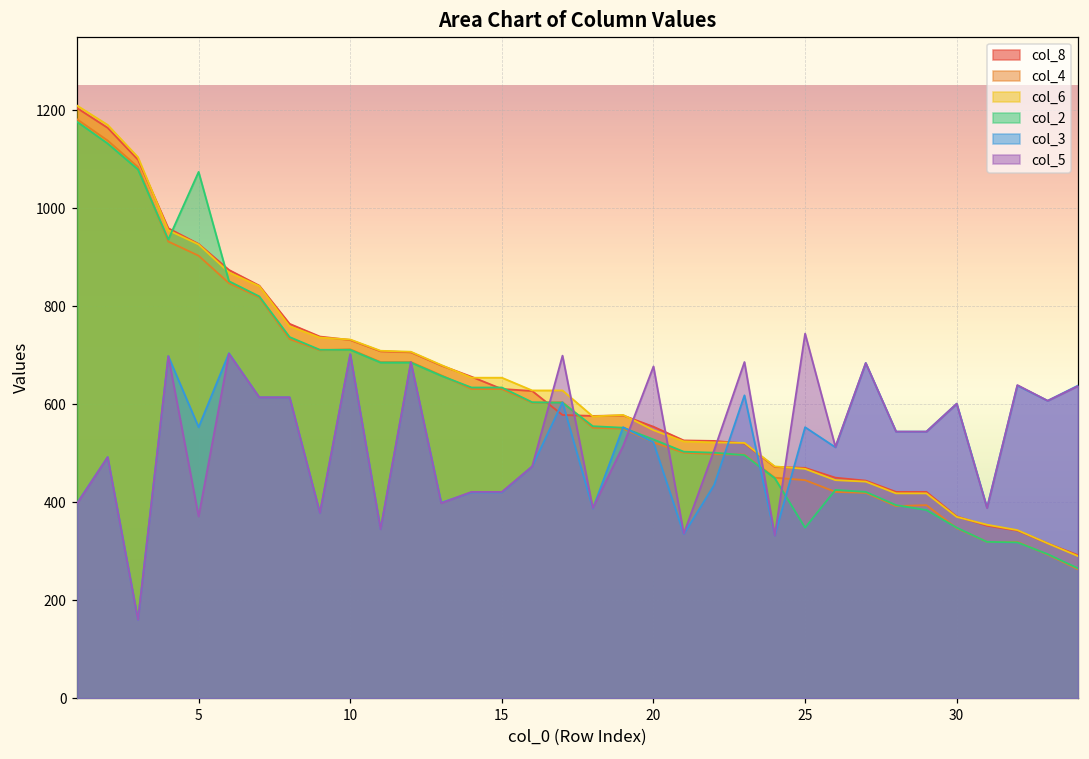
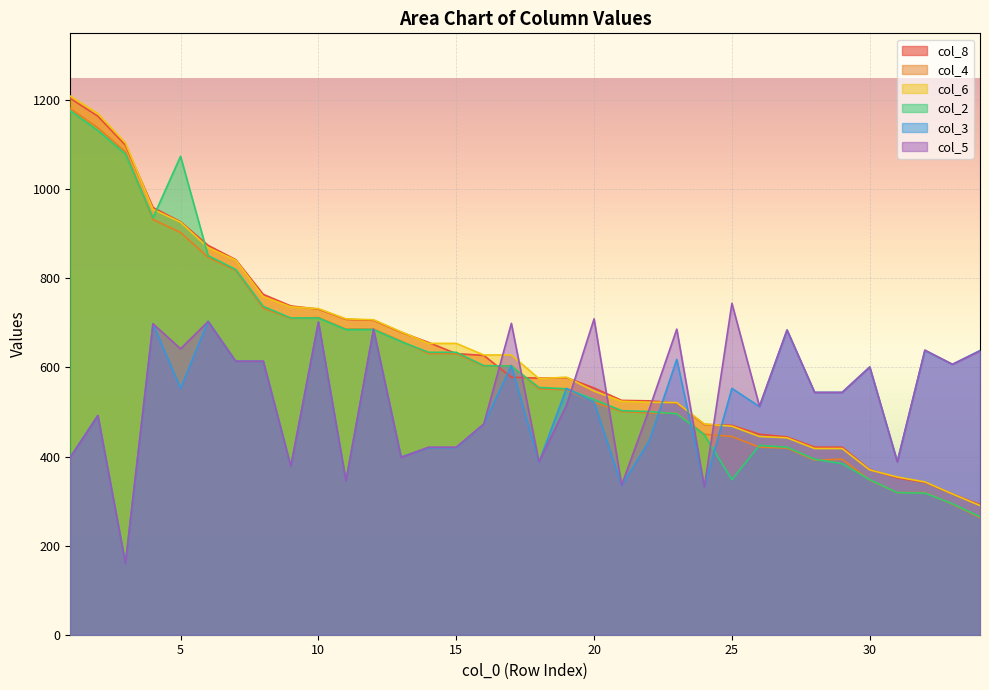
col_5, 5: 370 -> 640
col_5, 20: 680 -> 710
